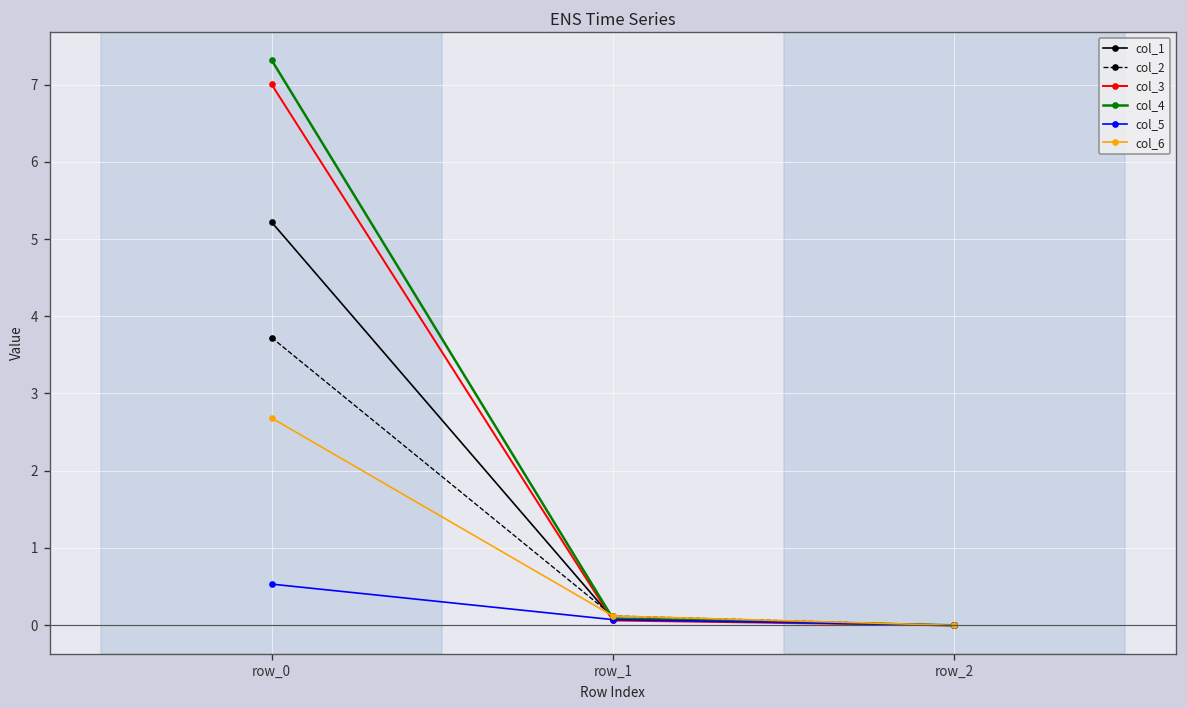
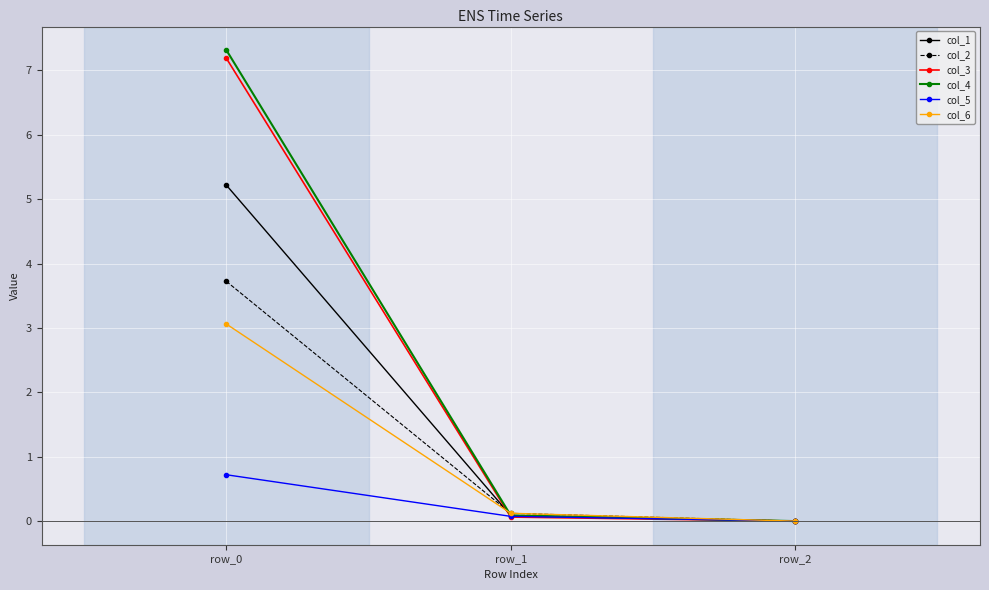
col_3, row_0: 7.0 -> 7.2
col_5, row_0: 0.5 -> 0.7
col_6, row_0: 2.7 -> 3.1
